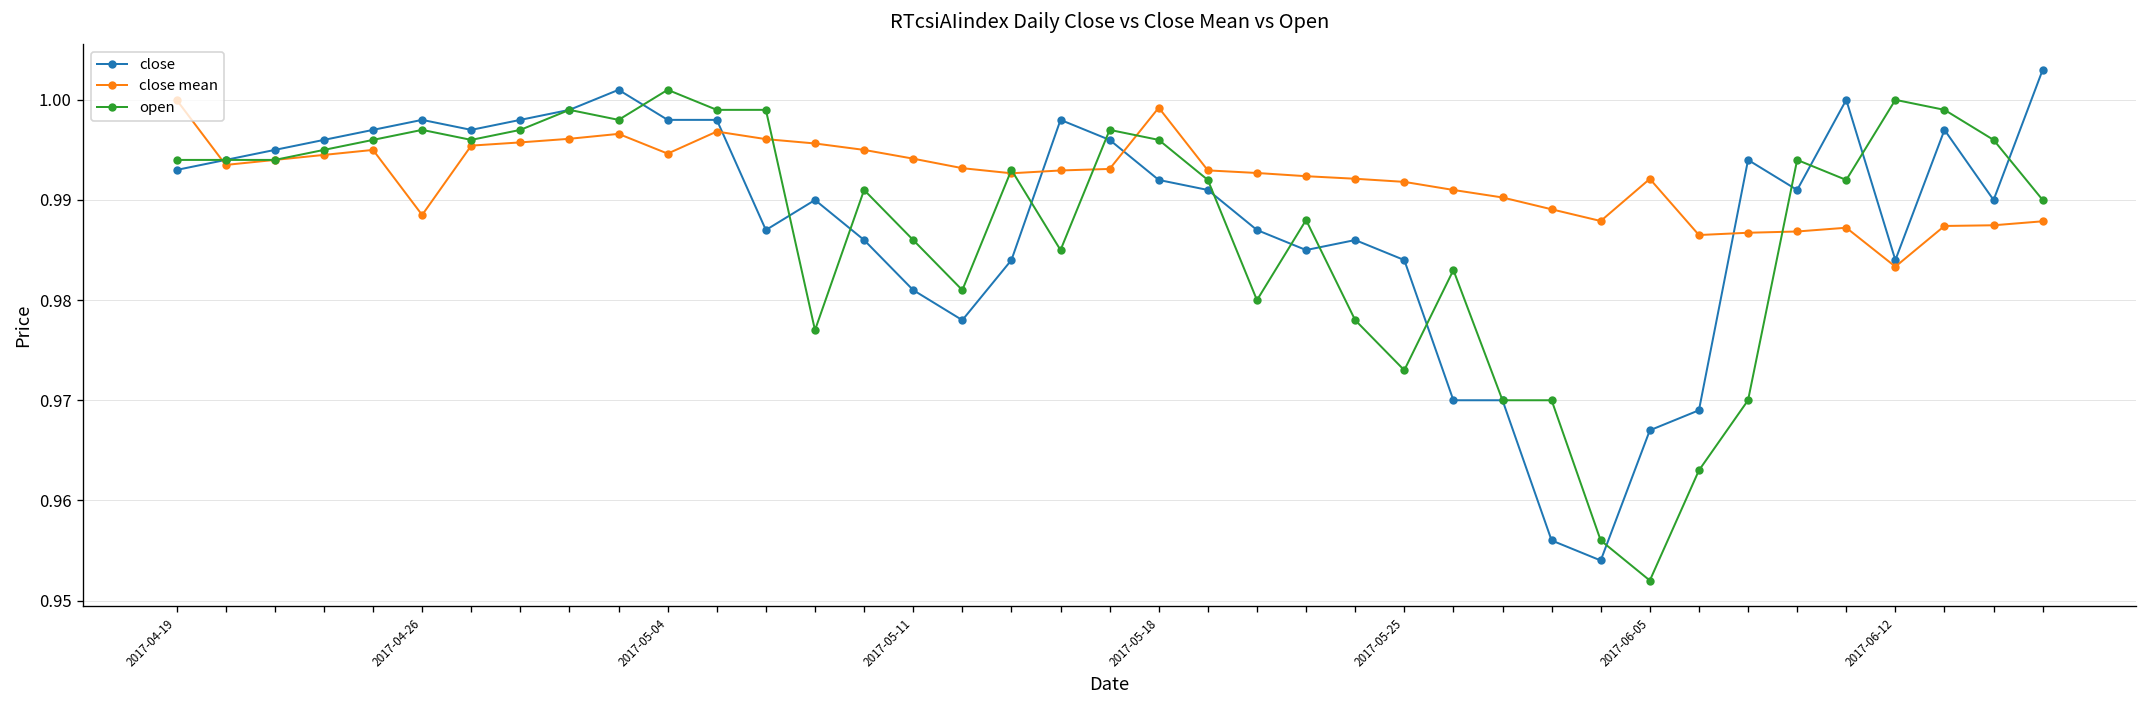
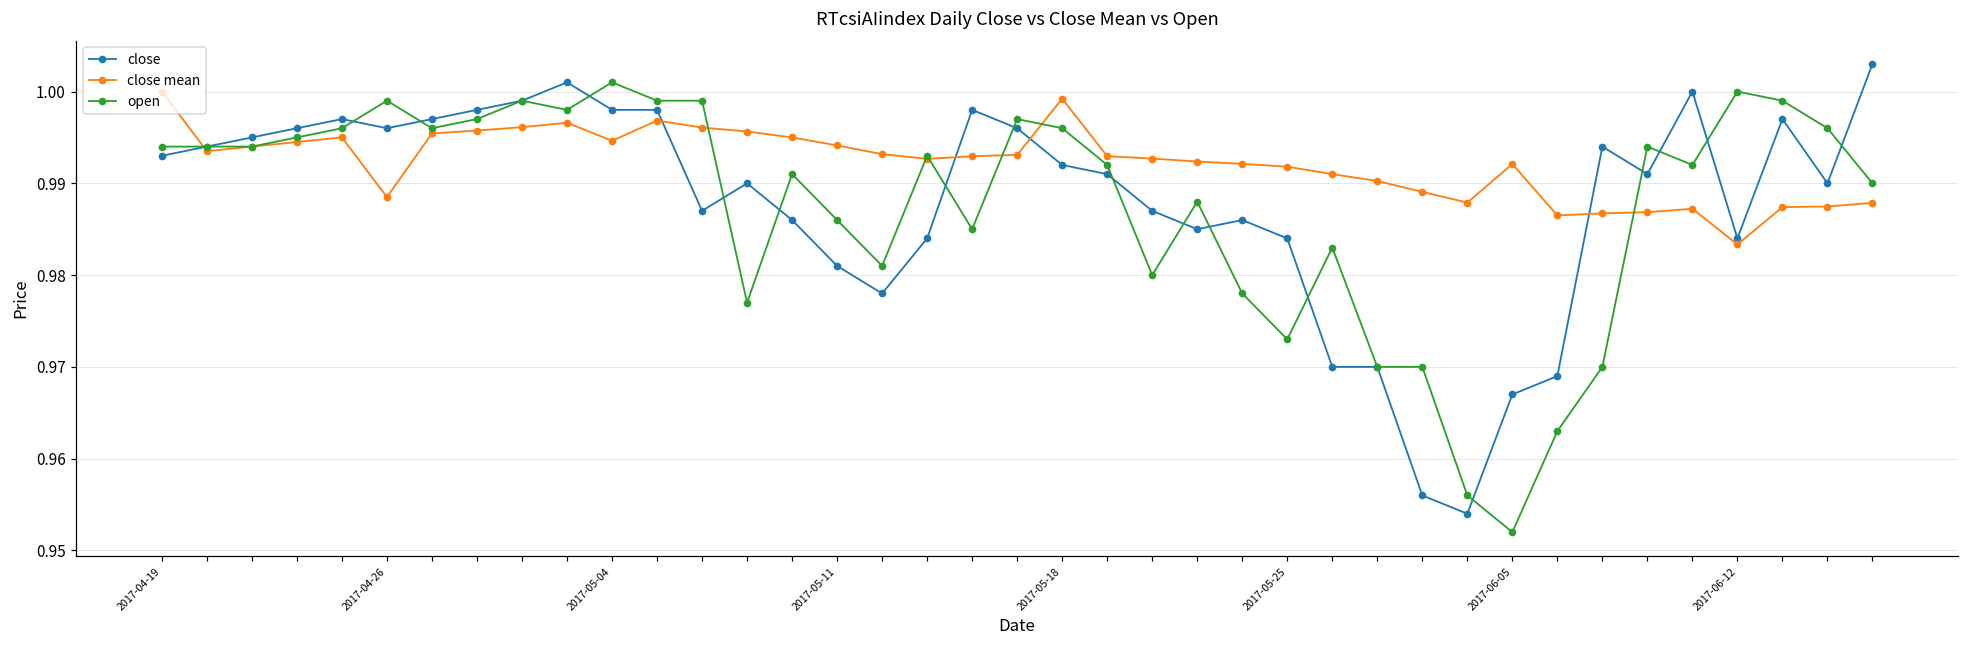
close, 2017-04-26: 0.998 -> 0.996
open, 2017-04-26: 0.997 -> 0.999
